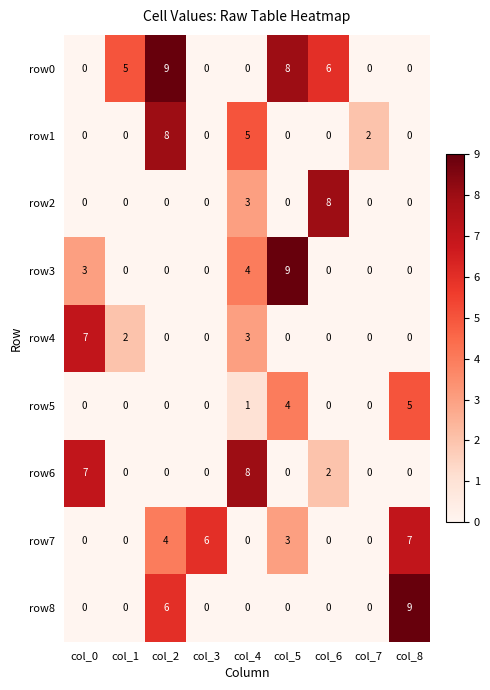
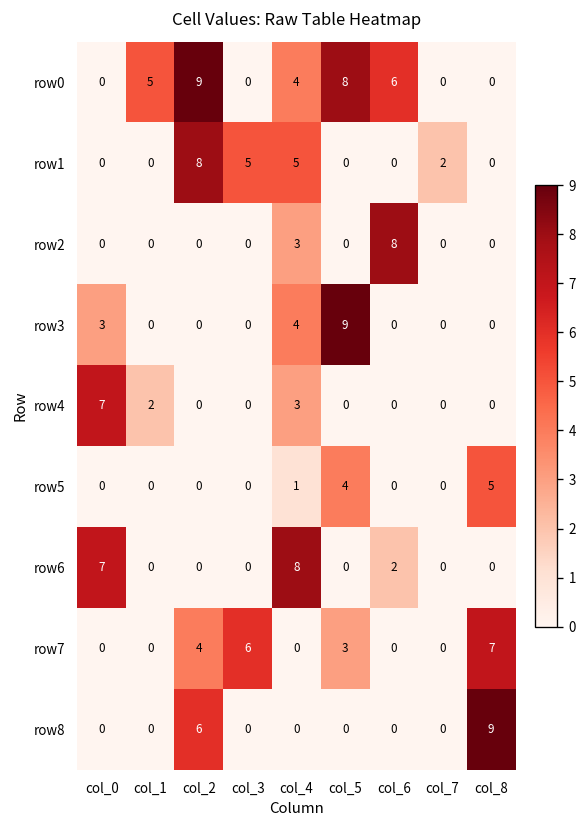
row0, col_4: 0 -> 4
row1, col_3: 0 -> 5
